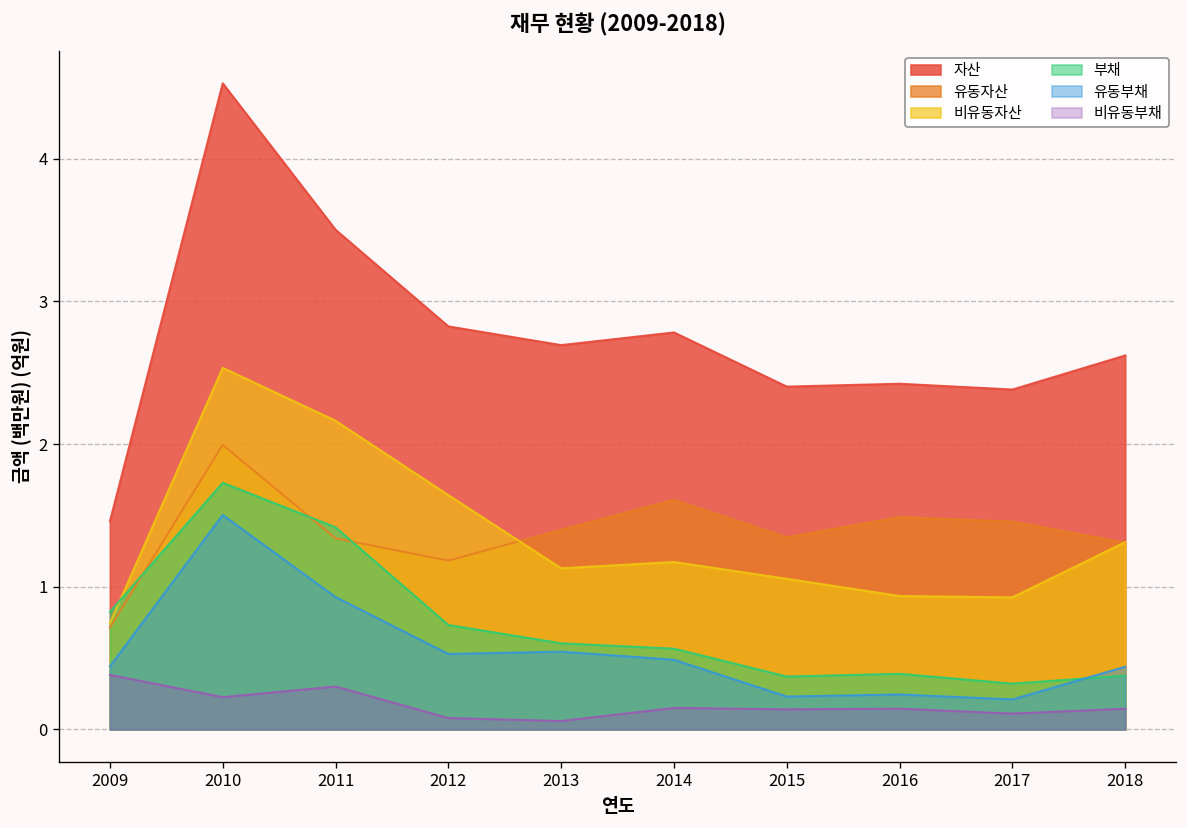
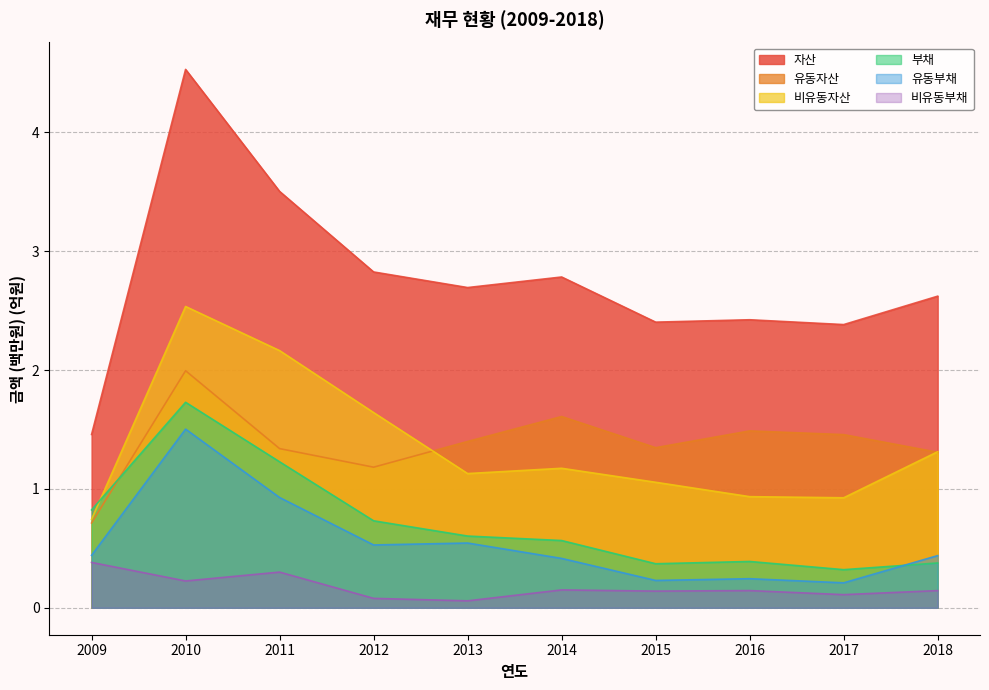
부채, 2011: 1.42 -> 1.23
유동부채, 2014: 0.49 -> 0.42
